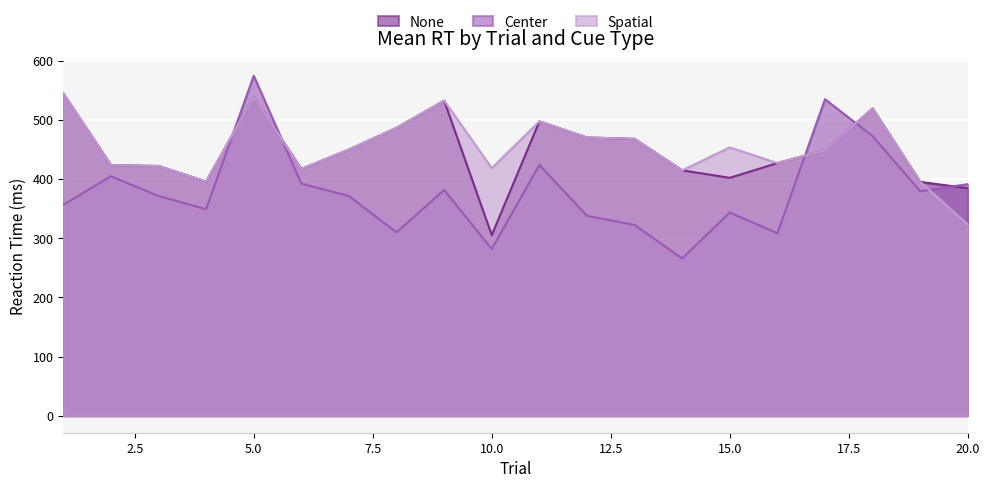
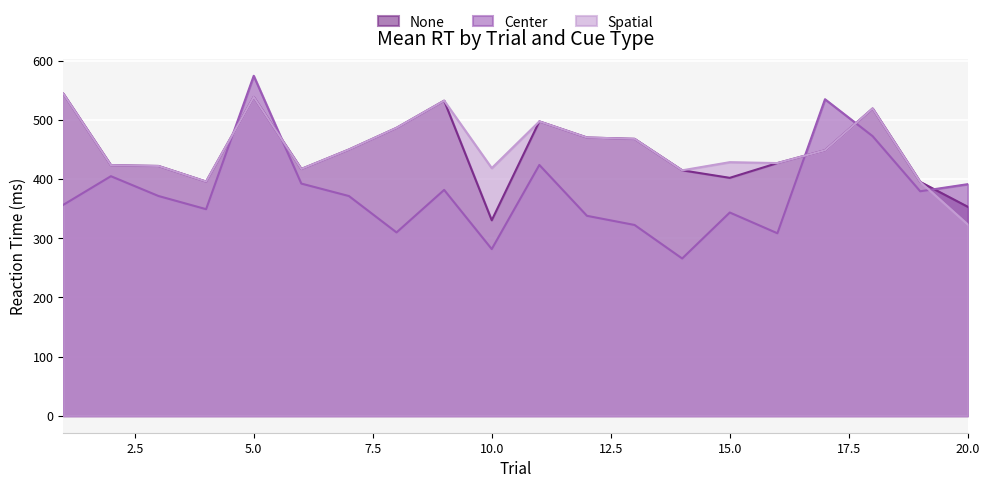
None, 10.0: 310 -> 330
Spatial, 15.0: 450 -> 430
None, 20.0: 380 -> 350
